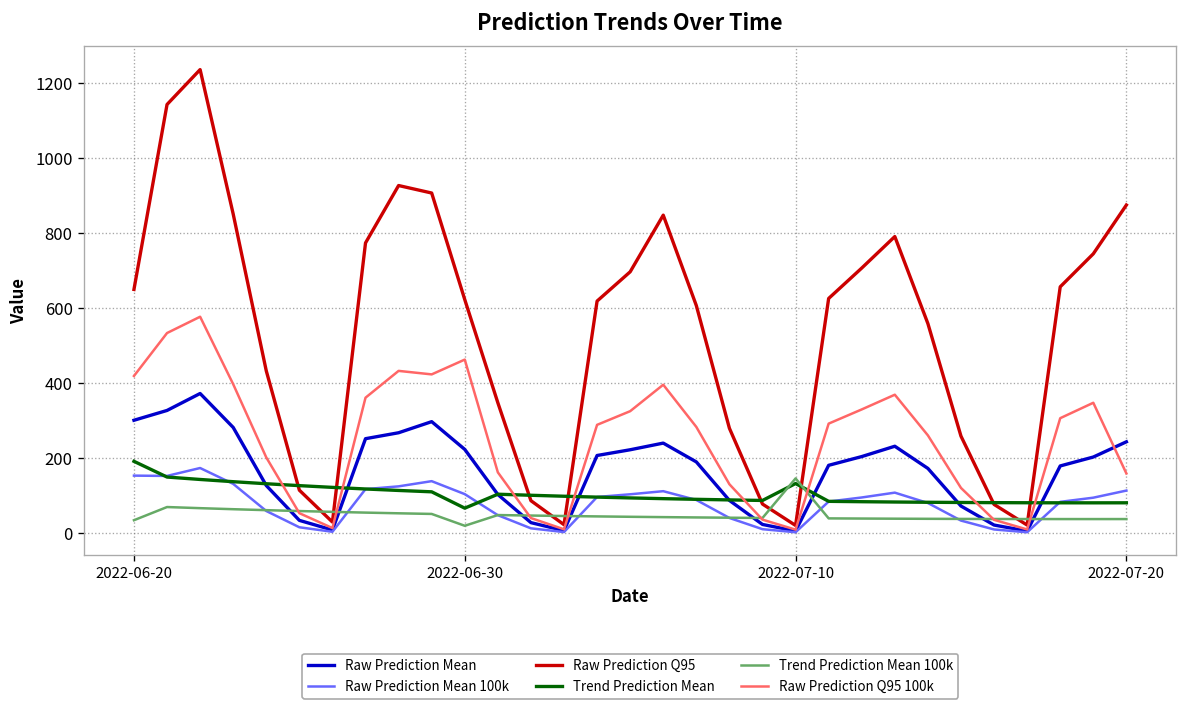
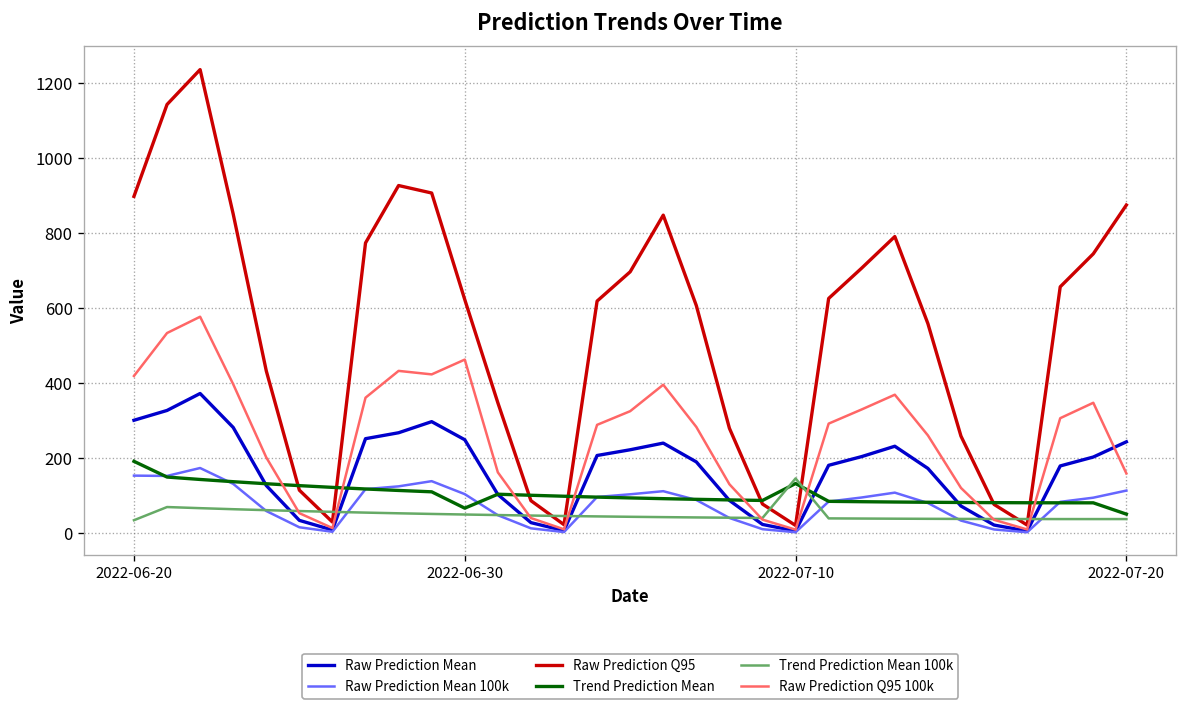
Raw Prediction Q95, 2022-06-20: 650 -> 900
Raw Prediction Mean, 2022-06-30: 220 -> 250
Trend Prediction Mean 100k, 2022-06-30: 20 -> 50
Trend Prediction Mean, 2022-07-20: 80 -> 50
